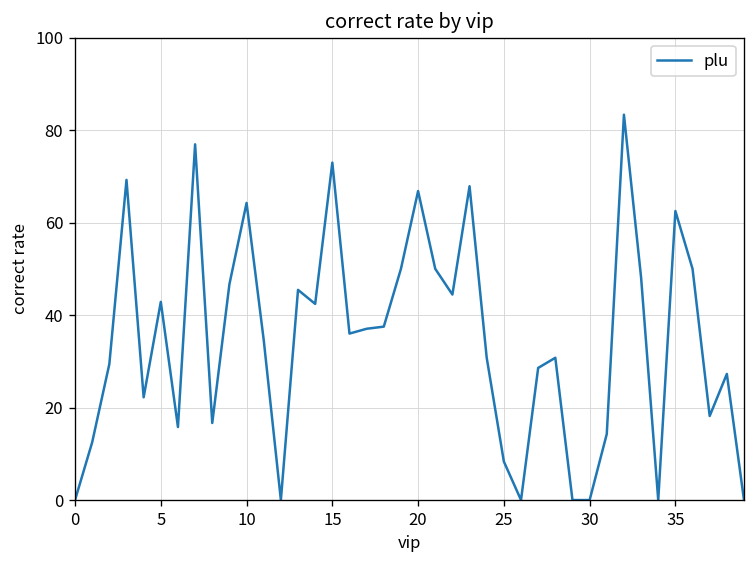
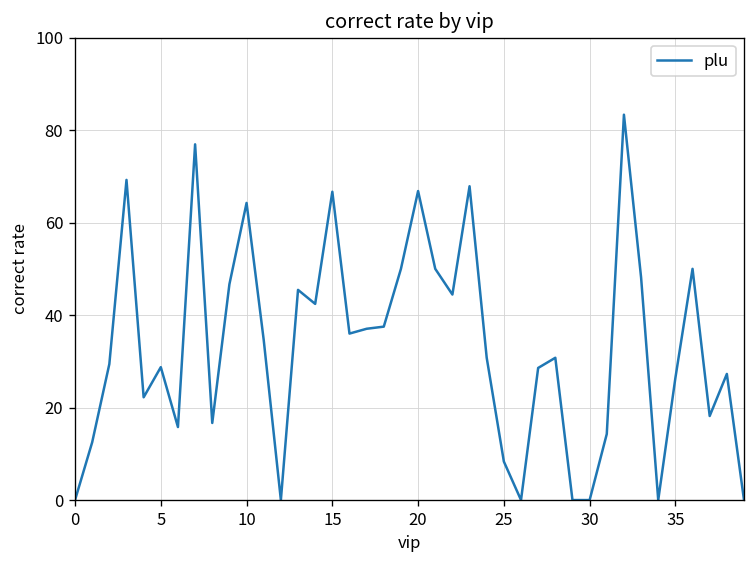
5: 43 -> 29
15: 73 -> 67
35: 63 -> 26
